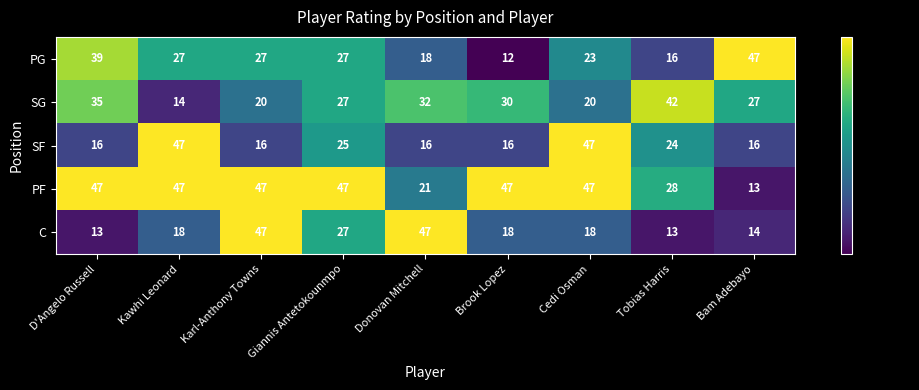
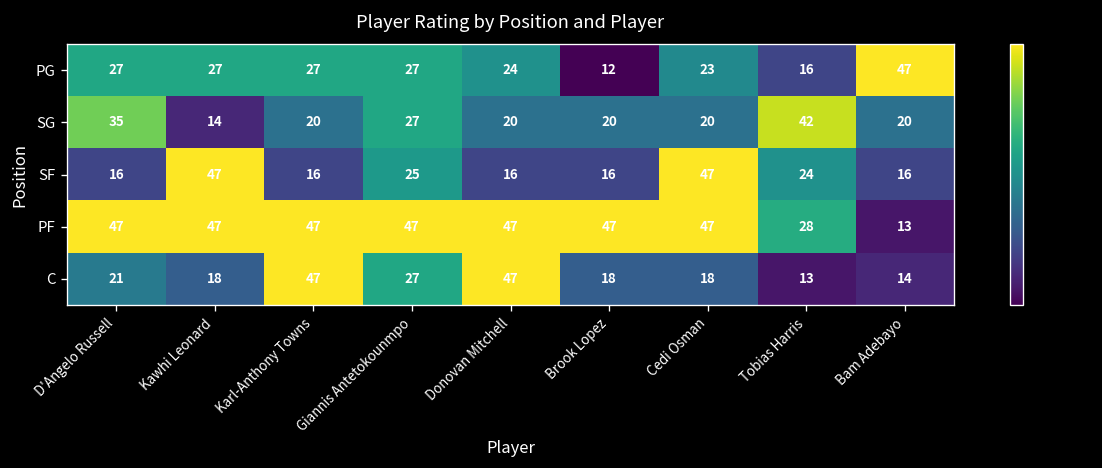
PG, D'Angelo Russell: 39 -> 27
PG, Donovan Mitchell: 18 -> 24
SG, Donovan Mitchell: 32 -> 20
SG, Brook Lopez: 30 -> 20
SG, Bam Adebayo: 27 -> 20
PF, Donovan Mitchell: 21 -> 47
C, D'Angelo Russell: 13 -> 21
